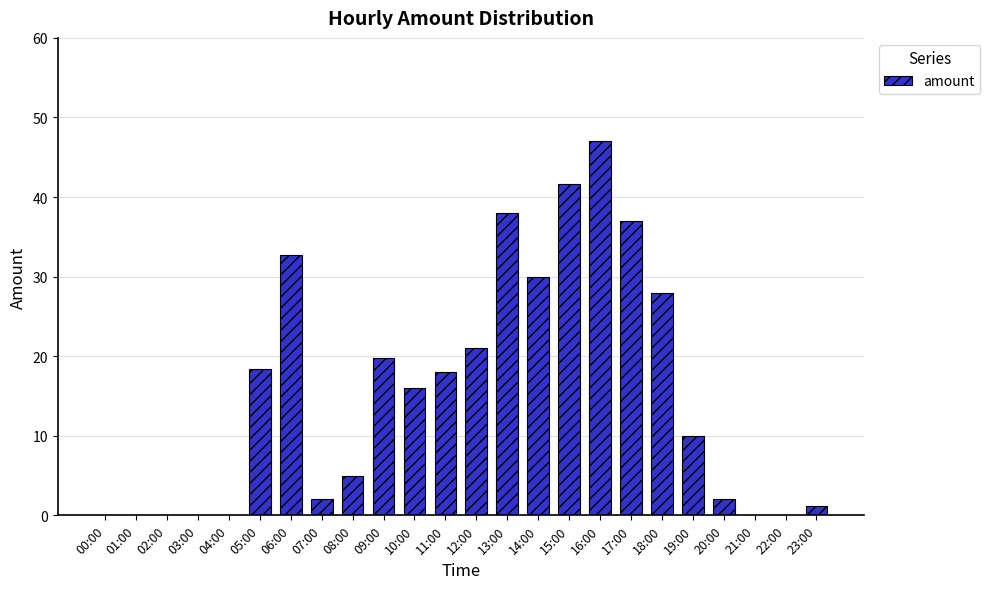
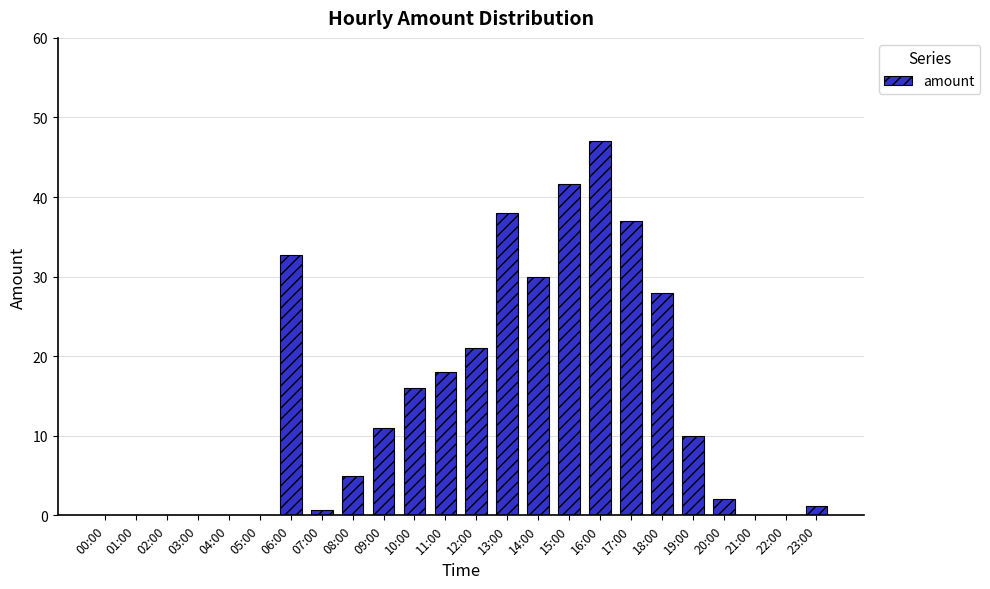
05:00: 18 -> 0
07:00: 2 -> 1
09:00: 20 -> 11
